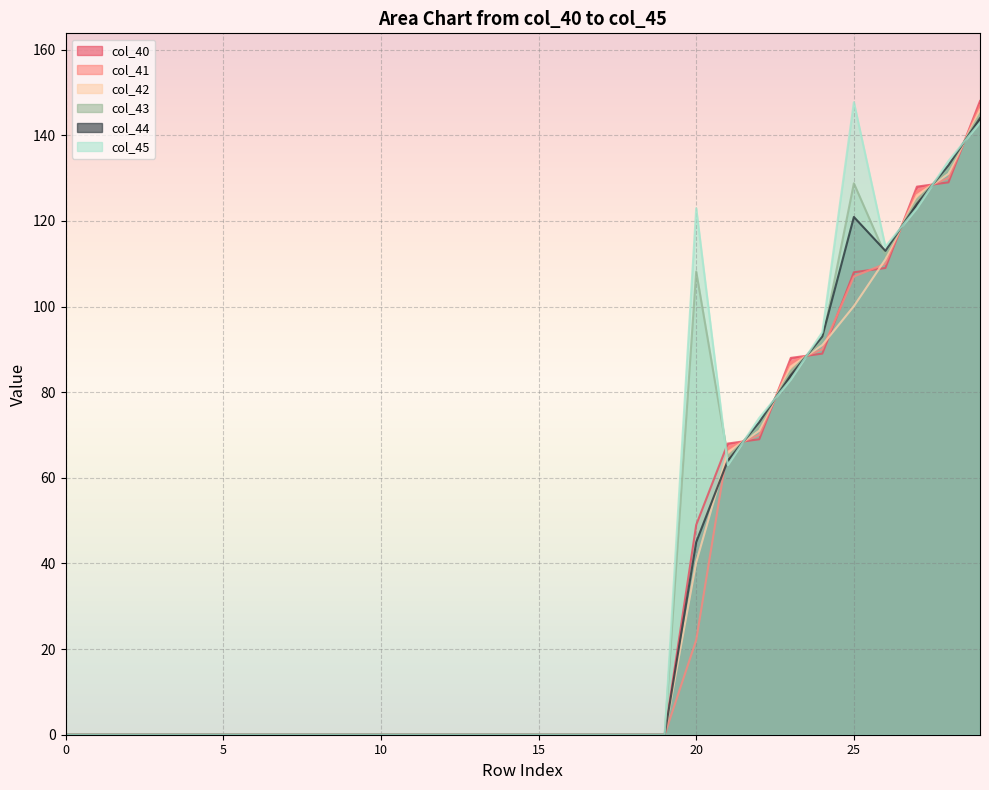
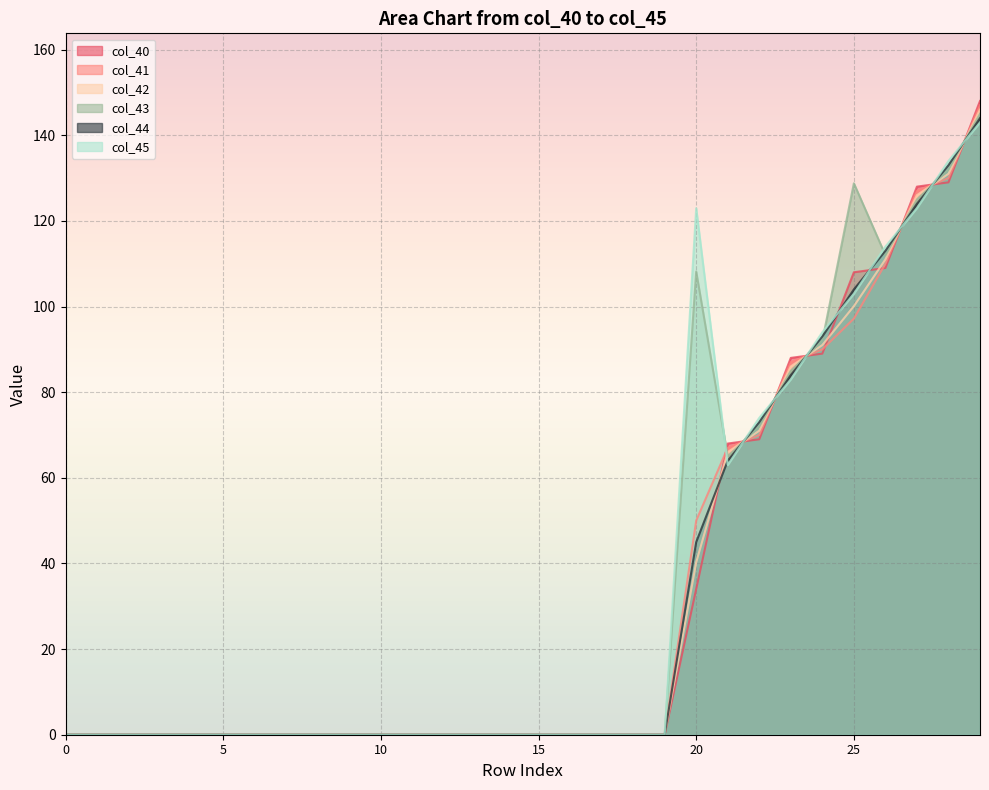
col_40, 20: 49 -> 34
col_41, 20: 22 -> 50
col_41, 25: 107 -> 97
col_44, 25: 121 -> 104
col_45, 25: 148 -> 103
